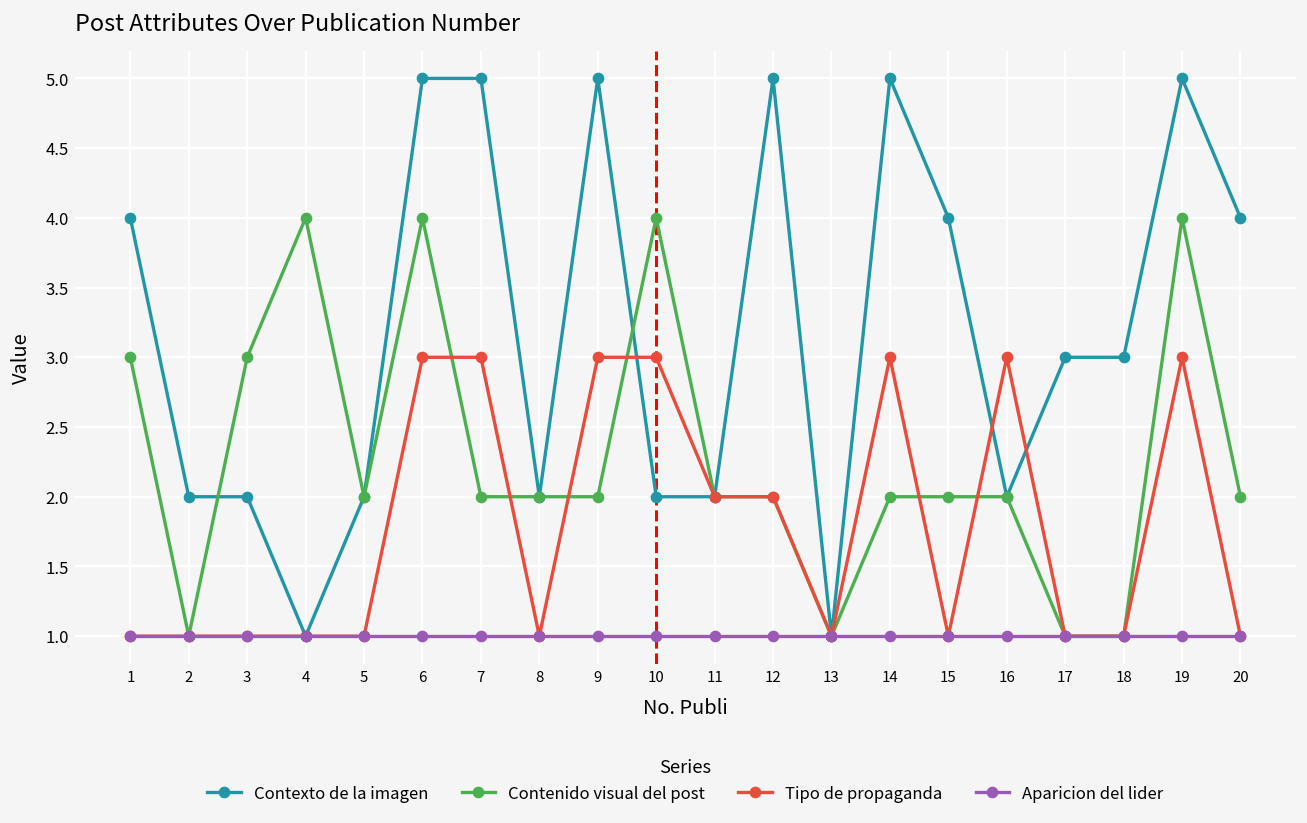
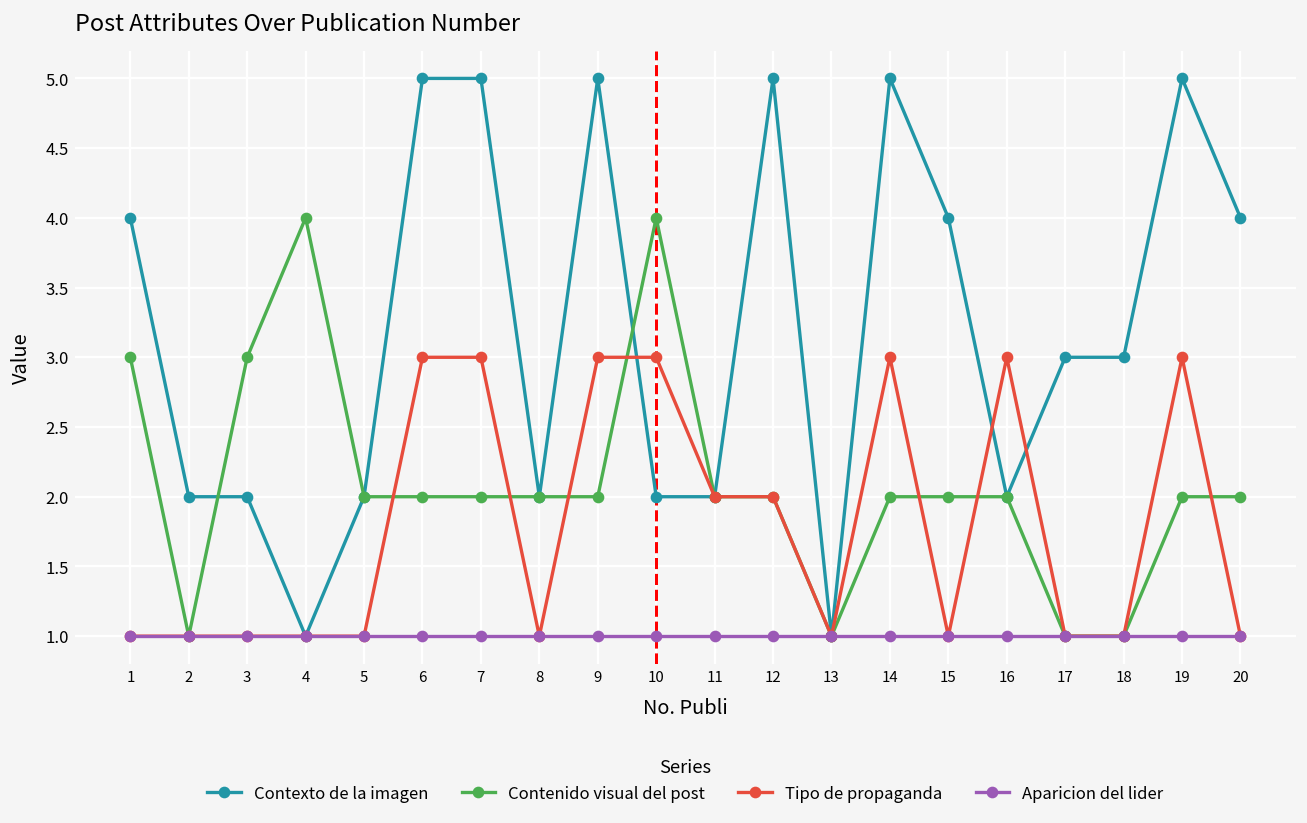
Contenido visual del post, 6: 4 -> 2
Contenido visual del post, 19: 4 -> 2
